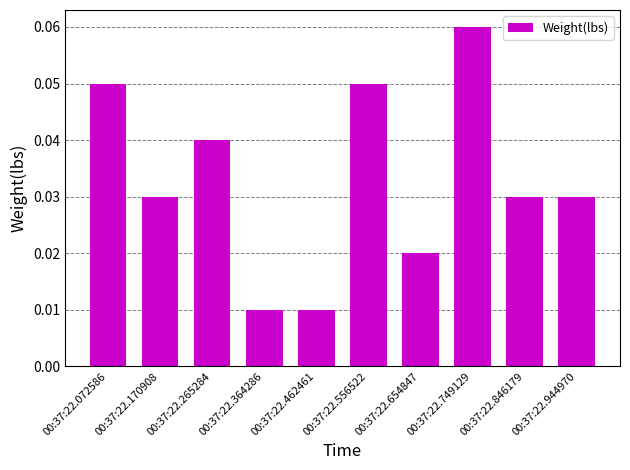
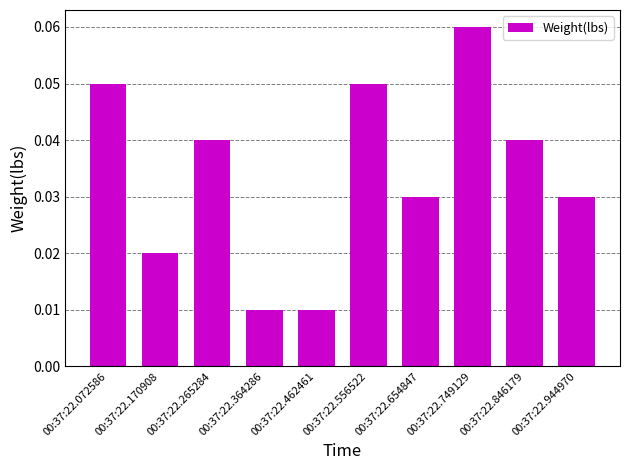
00:37:22.170908: 0.03 -> 0.02
00:37:22.654847: 0.02 -> 0.03
00:37:22.846179: 0.03 -> 0.04
